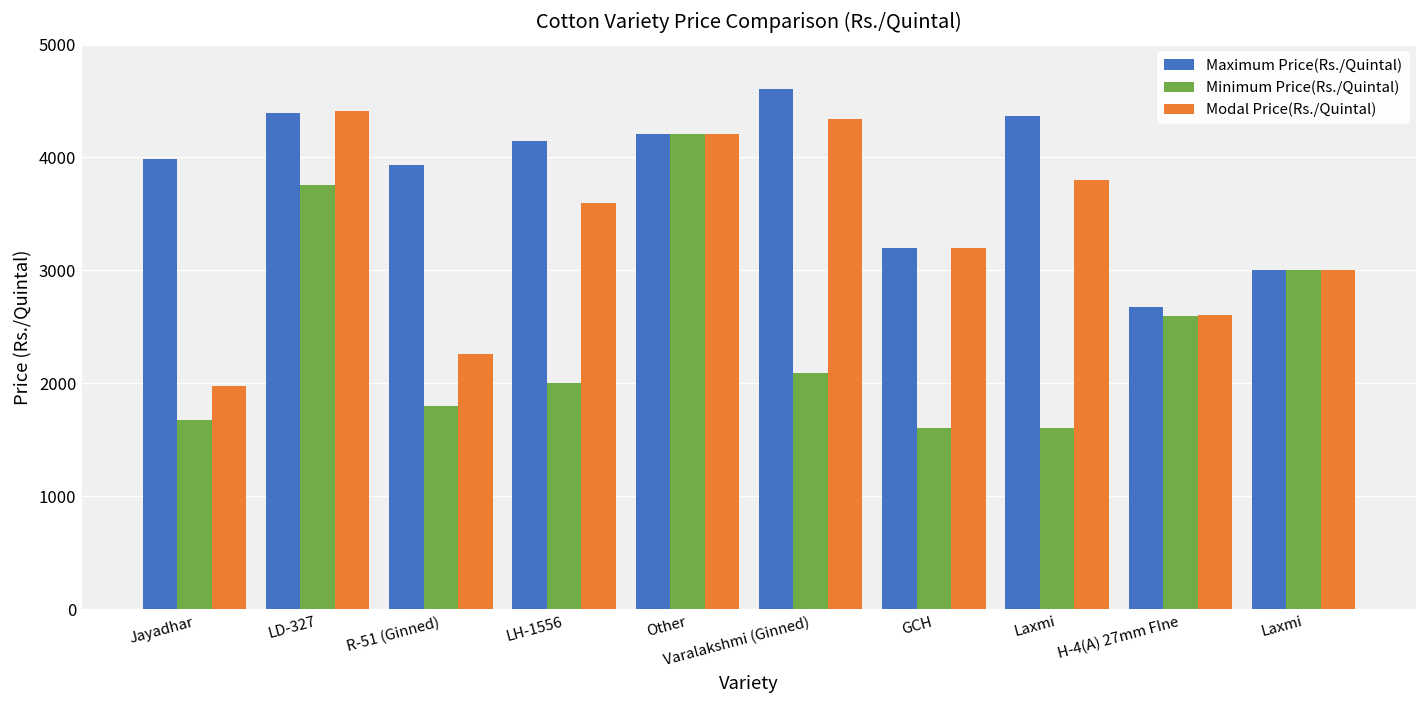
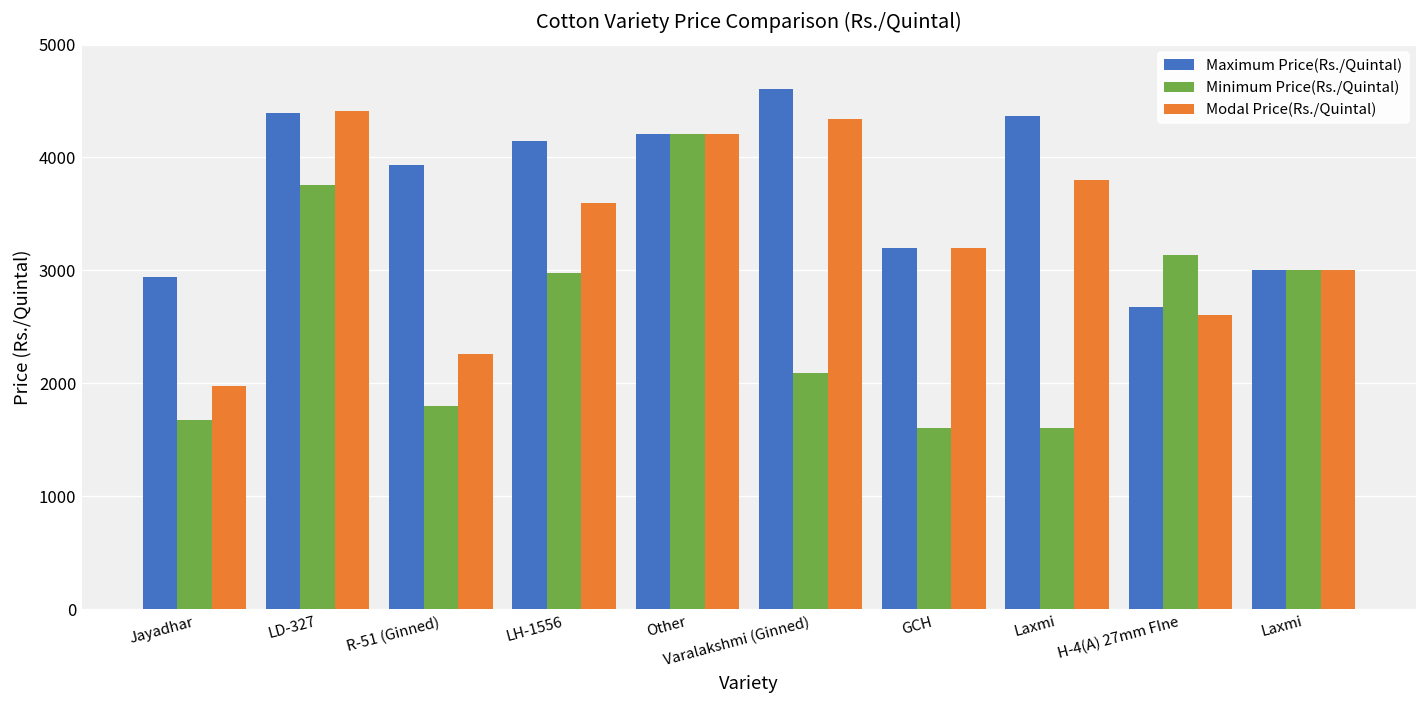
Maximum Price(Rs./Quintal), Jayadhar: 4000 -> 2900
Minimum Price(Rs./Quintal), LH-1556: 2000 -> 3000
Minimum Price(Rs./Quintal), H-4(A) 27mm FIne: 2600 -> 3100
